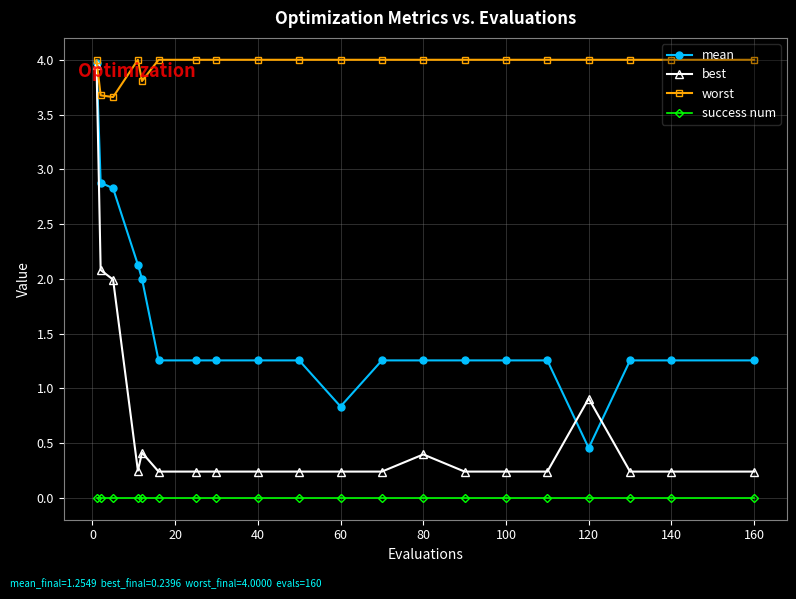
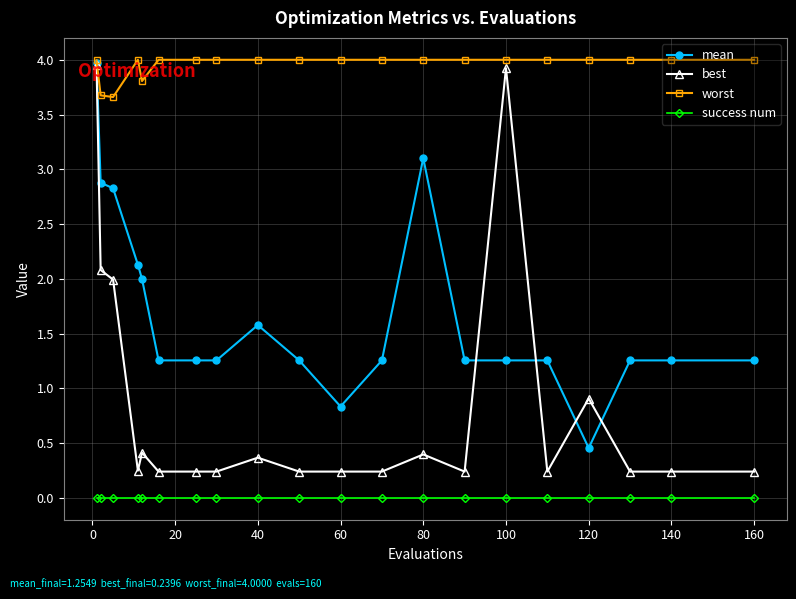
mean, 40: 1.25 -> 1.58
best, 40: 0.24 -> 0.37
mean, 80: 1.25 -> 3.10
best, 100: 0.24 -> 3.92
